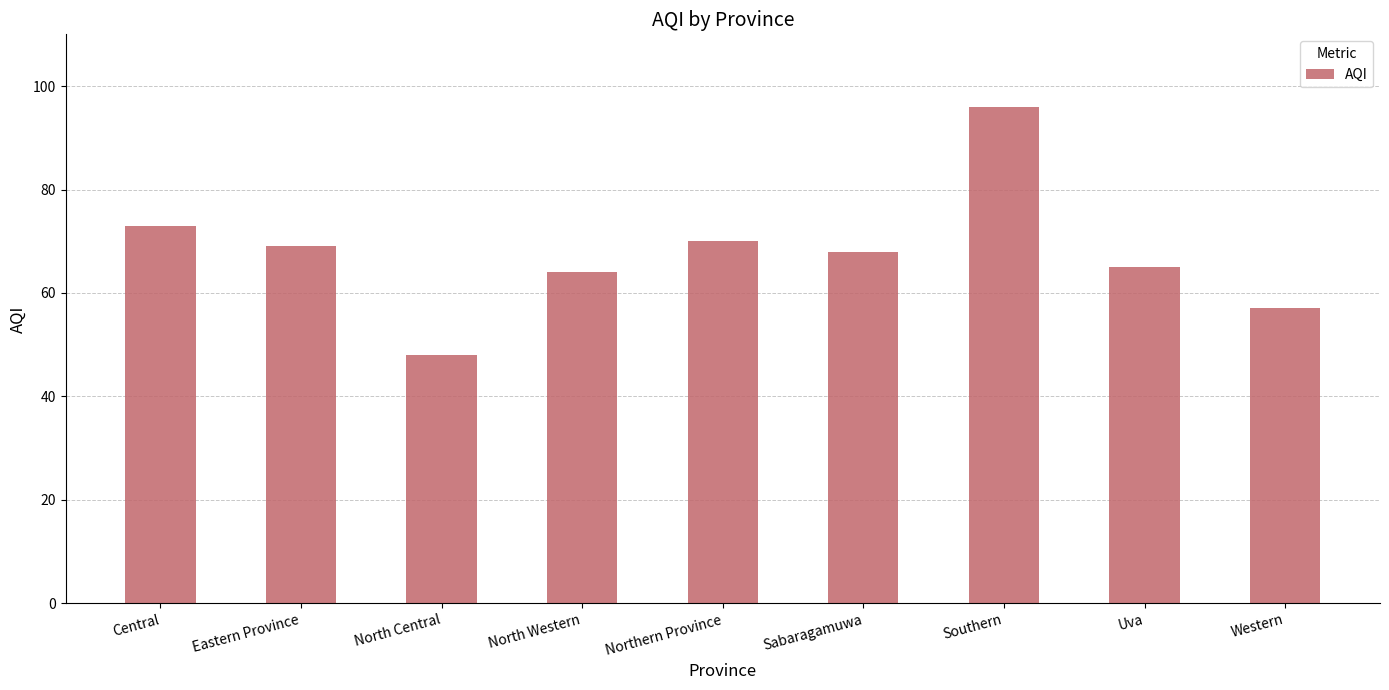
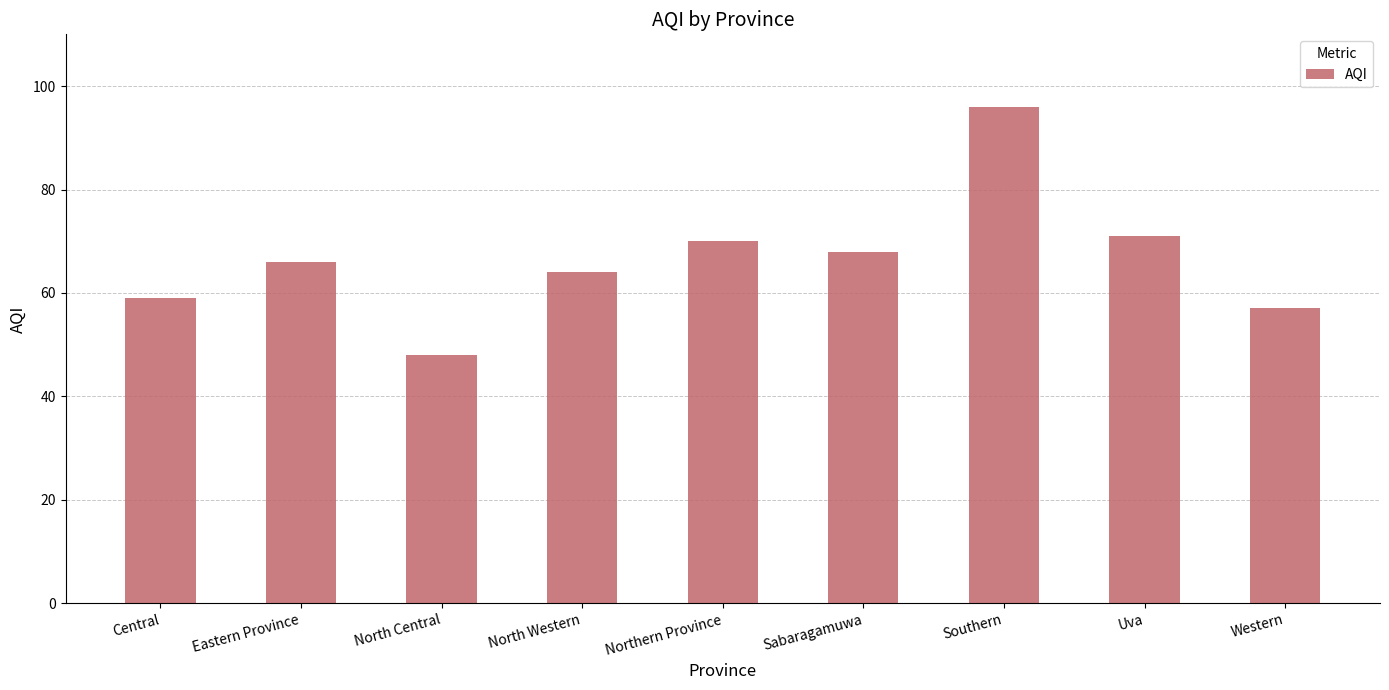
Central: 73 -> 59
Eastern Province: 69 -> 66
Uva: 65 -> 71
